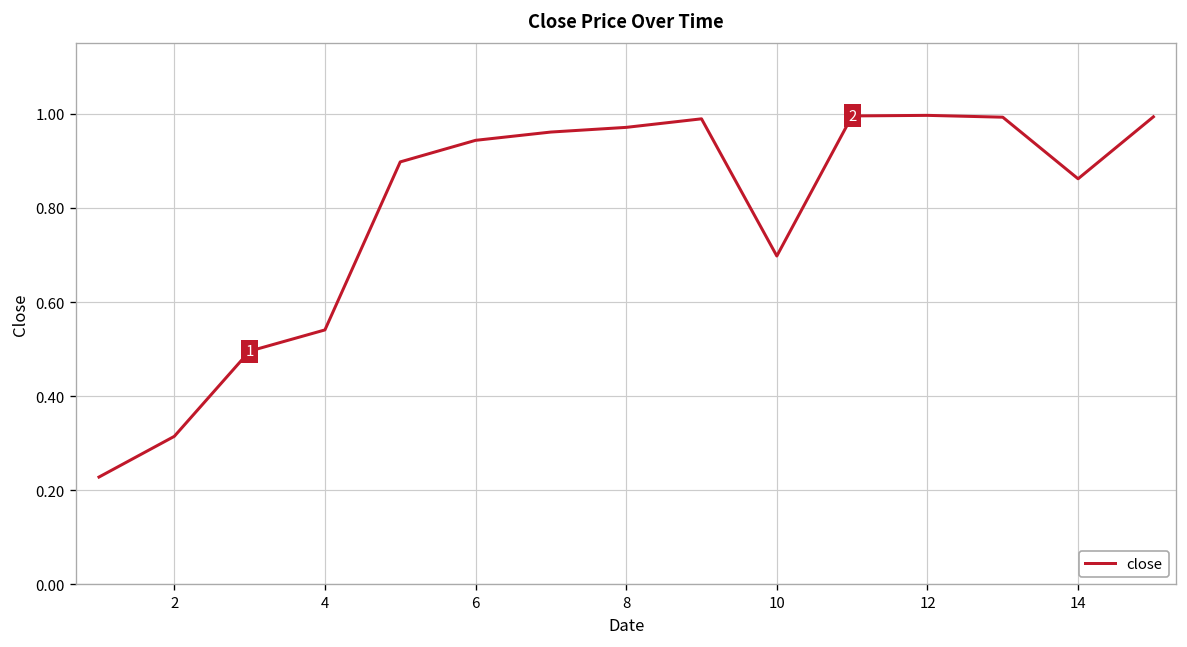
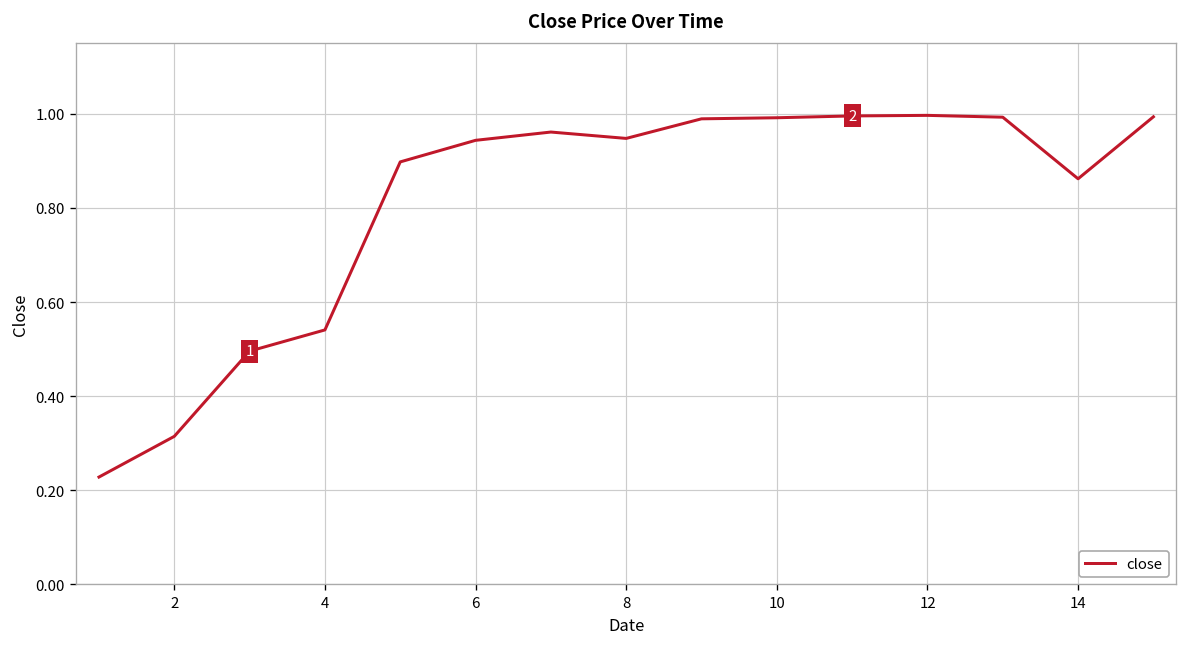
8: 0.97 -> 0.95
10: 0.70 -> 0.99
